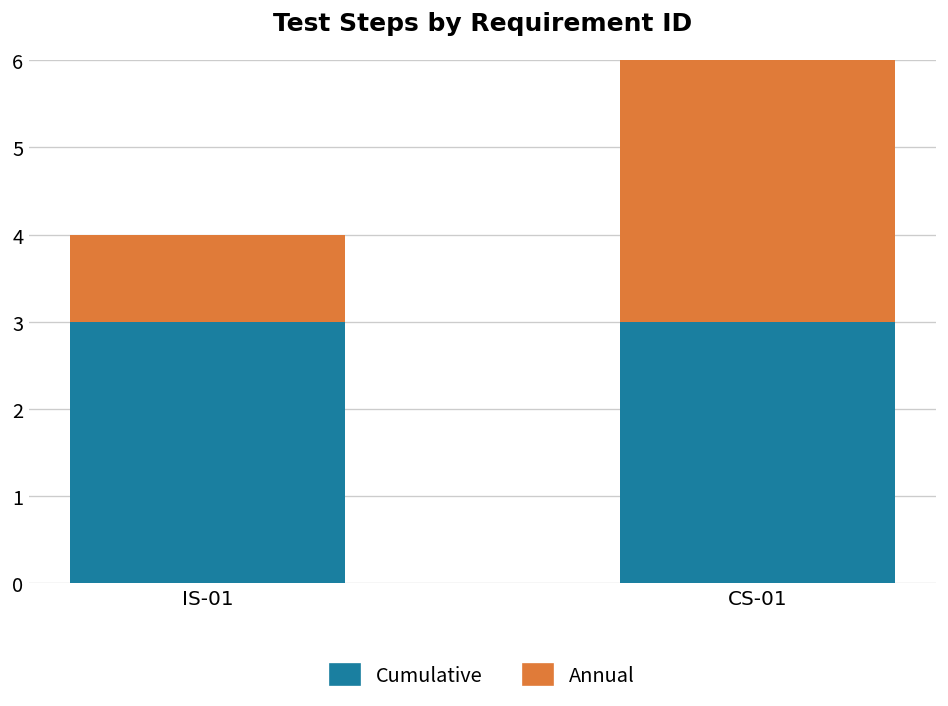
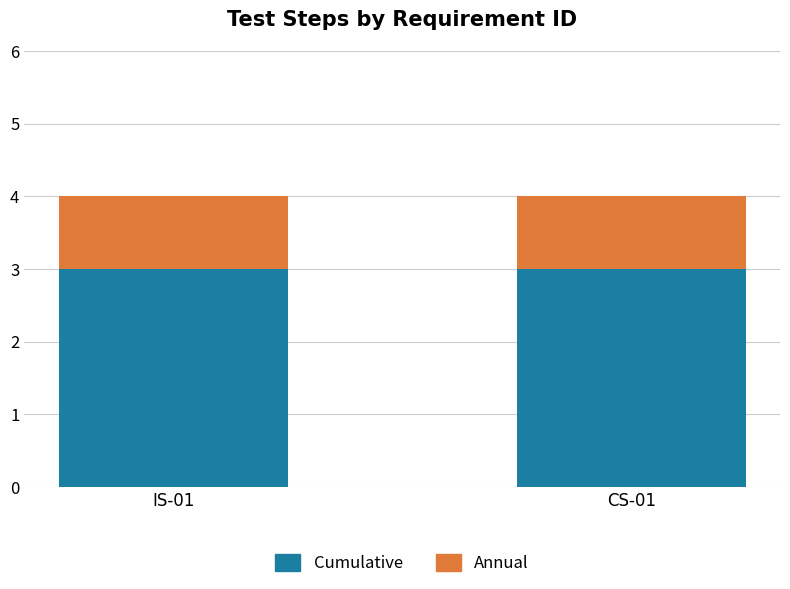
Annual, CS-01: 3 -> 1
